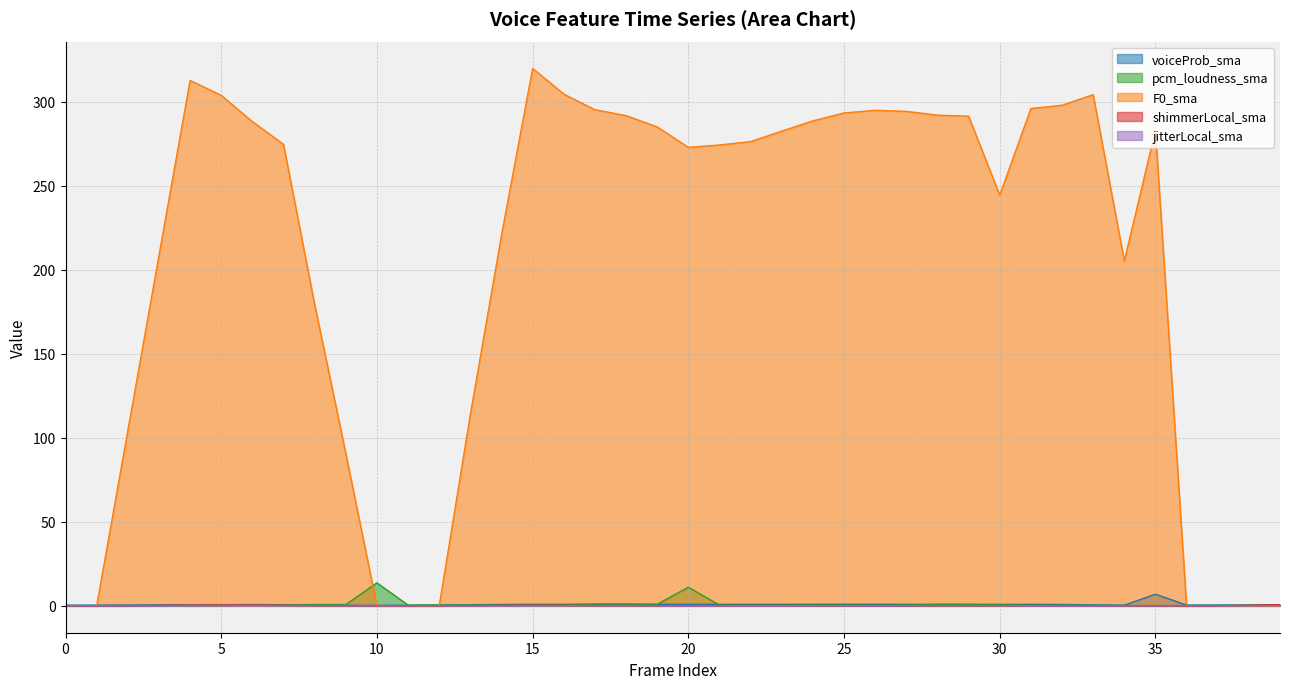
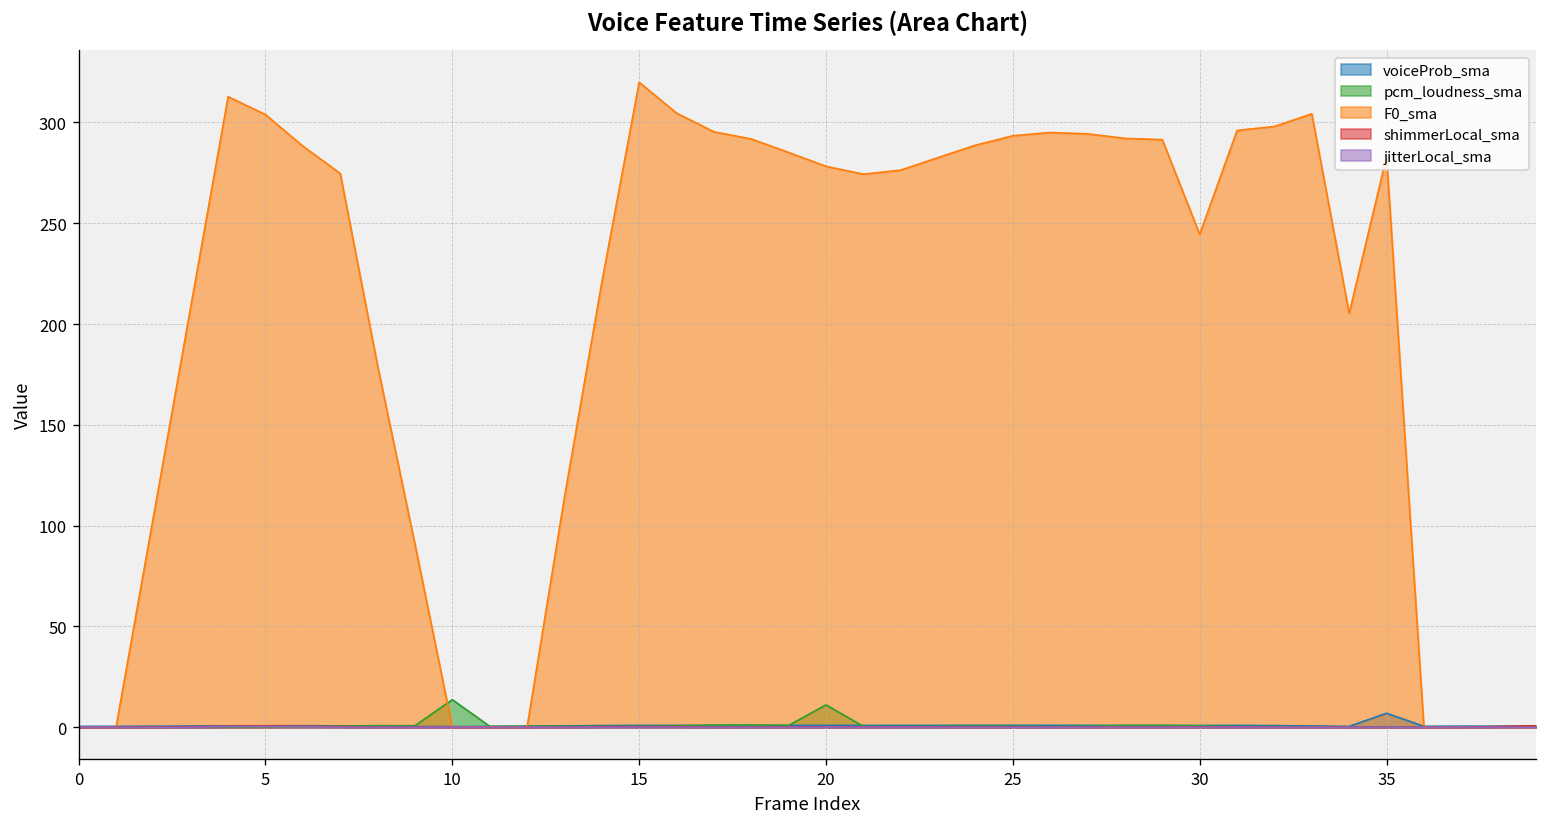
F0_sma, 20: 273 -> 278
